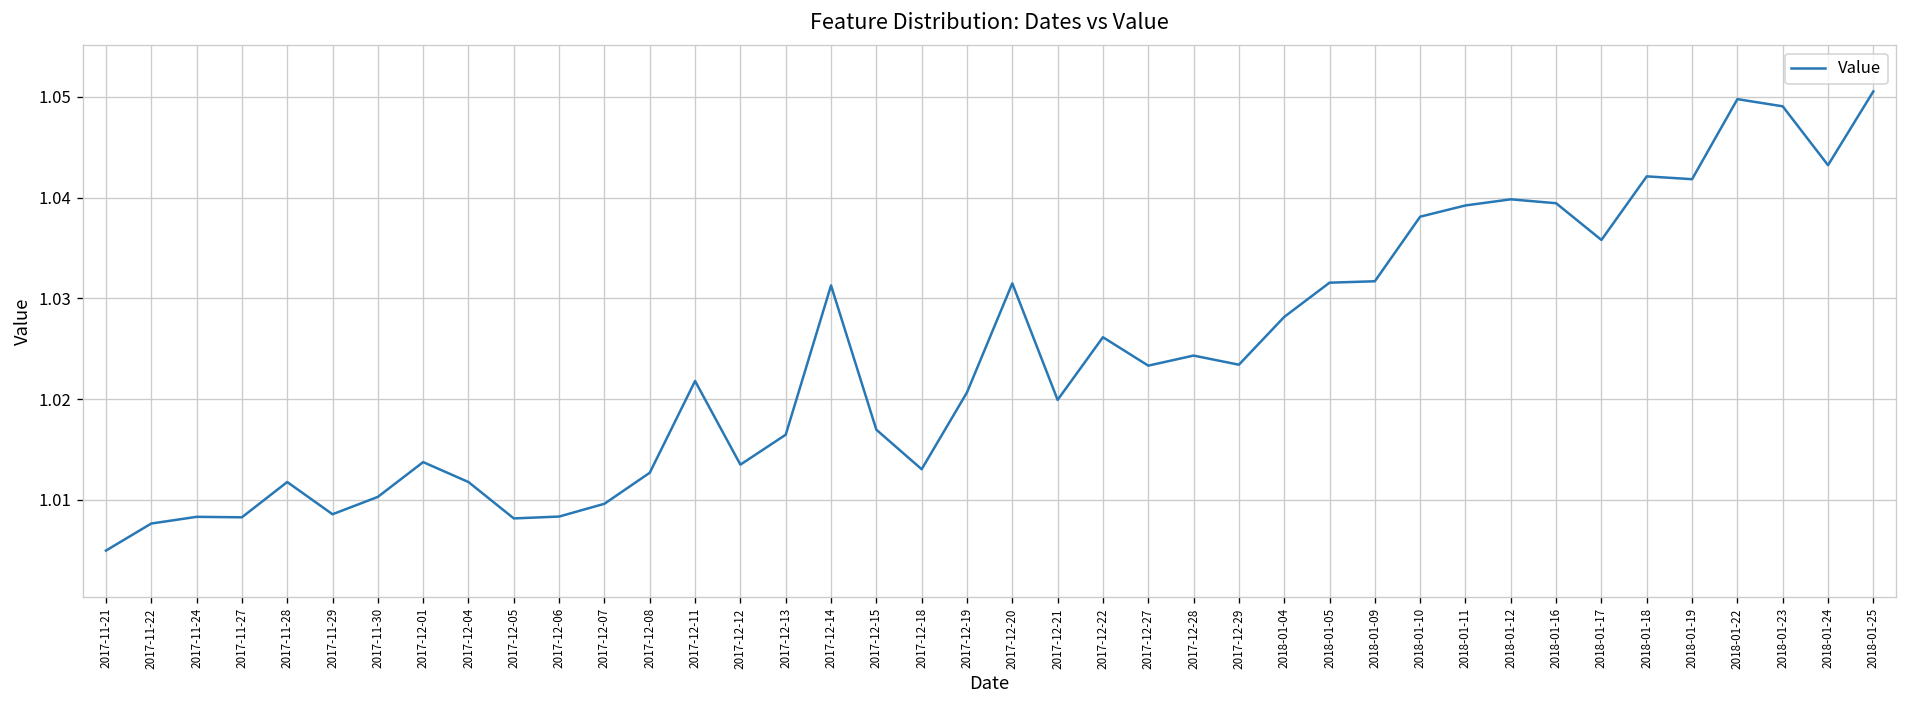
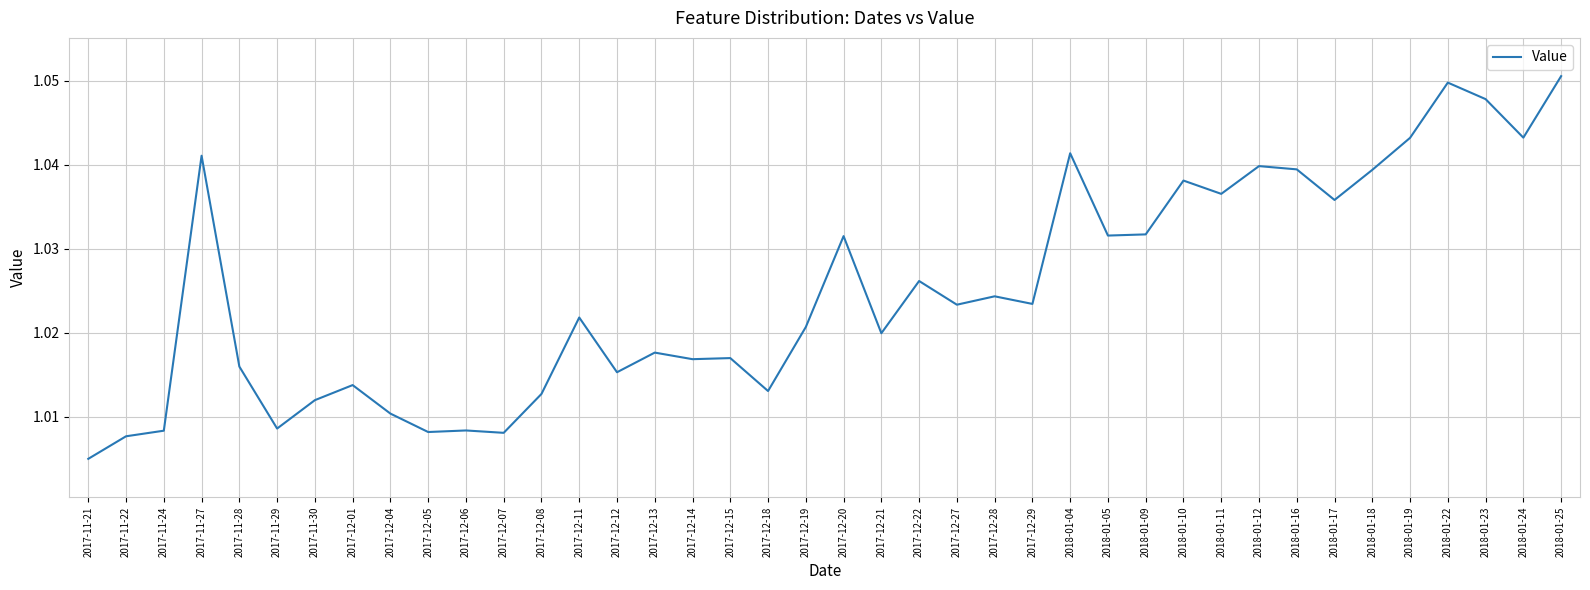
2017-11-27: 1.008 -> 1.041
2017-11-28: 1.012 -> 1.016
2017-11-30: 1.010 -> 1.012
2017-12-04: 1.012 -> 1.010
2017-12-07: 1.010 -> 1.008
2017-12-12: 1.013 -> 1.015
2017-12-13: 1.016 -> 1.018
2017-12-14: 1.031 -> 1.017
2018-01-04: 1.028 -> 1.041
2018-01-11: 1.039 -> 1.037
2018-01-18: 1.042 -> 1.039
2018-01-19: 1.042 -> 1.043
2018-01-23: 1.049 -> 1.048
